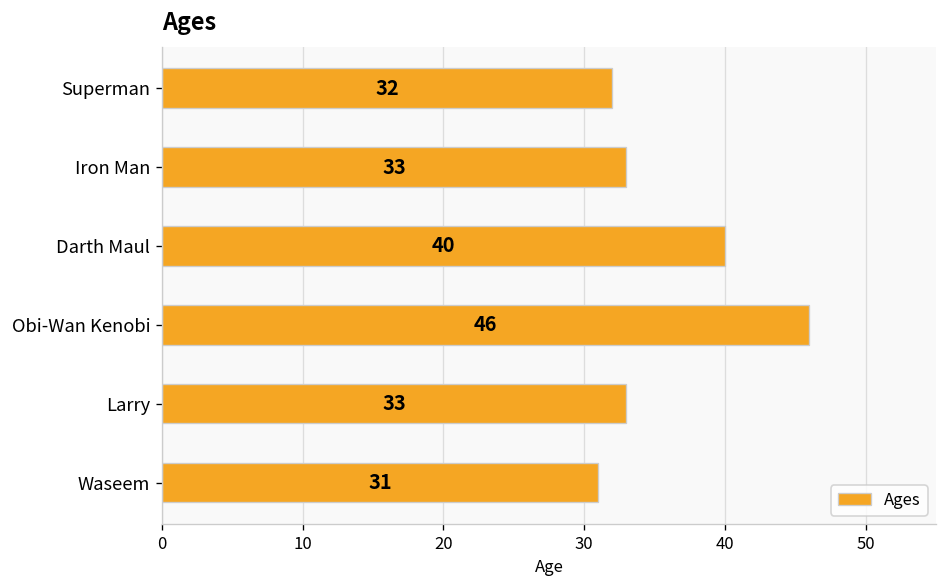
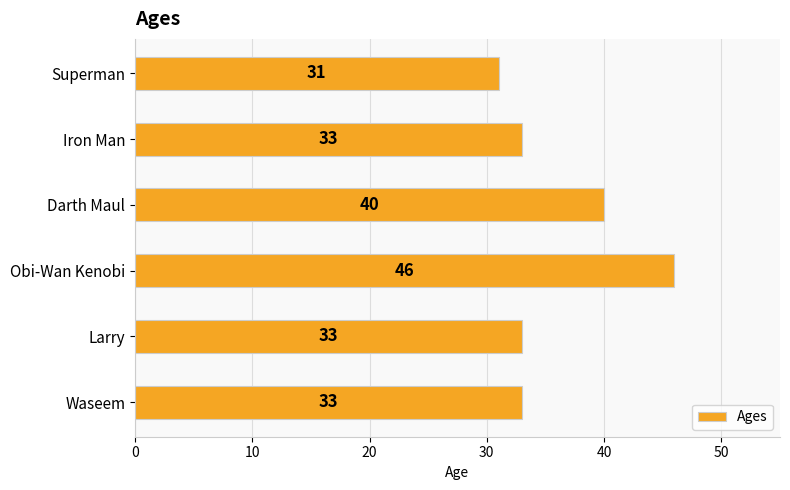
Superman: 32 -> 31
Waseem: 31 -> 33
